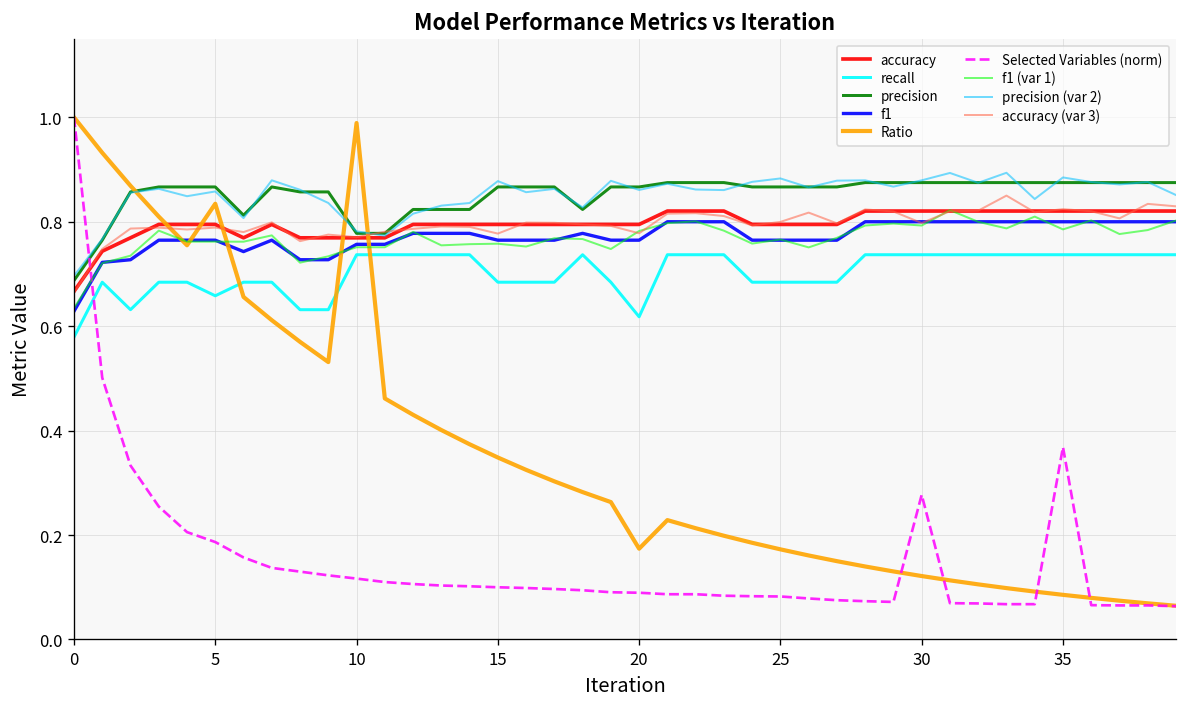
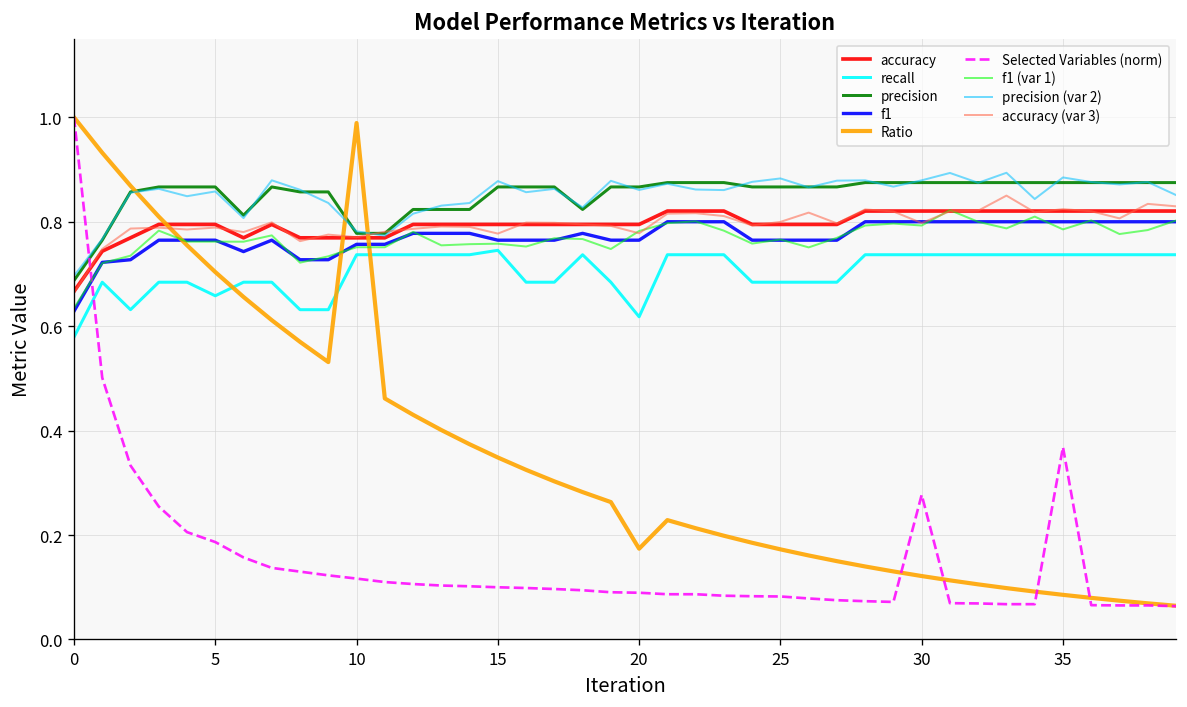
Ratio, 5: 0.83 -> 0.70
recall, 15: 0.68 -> 0.75
